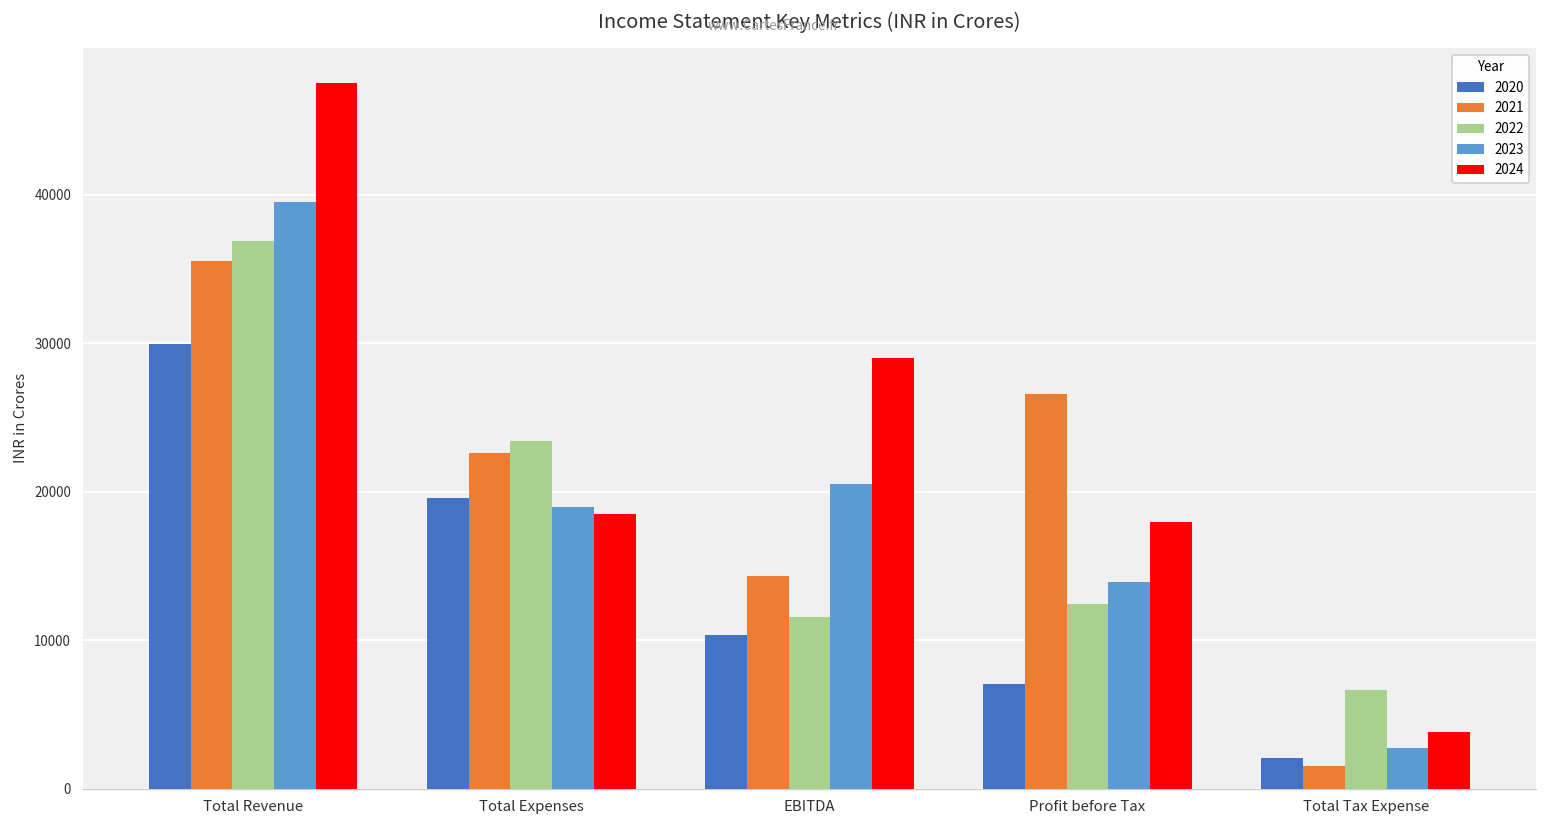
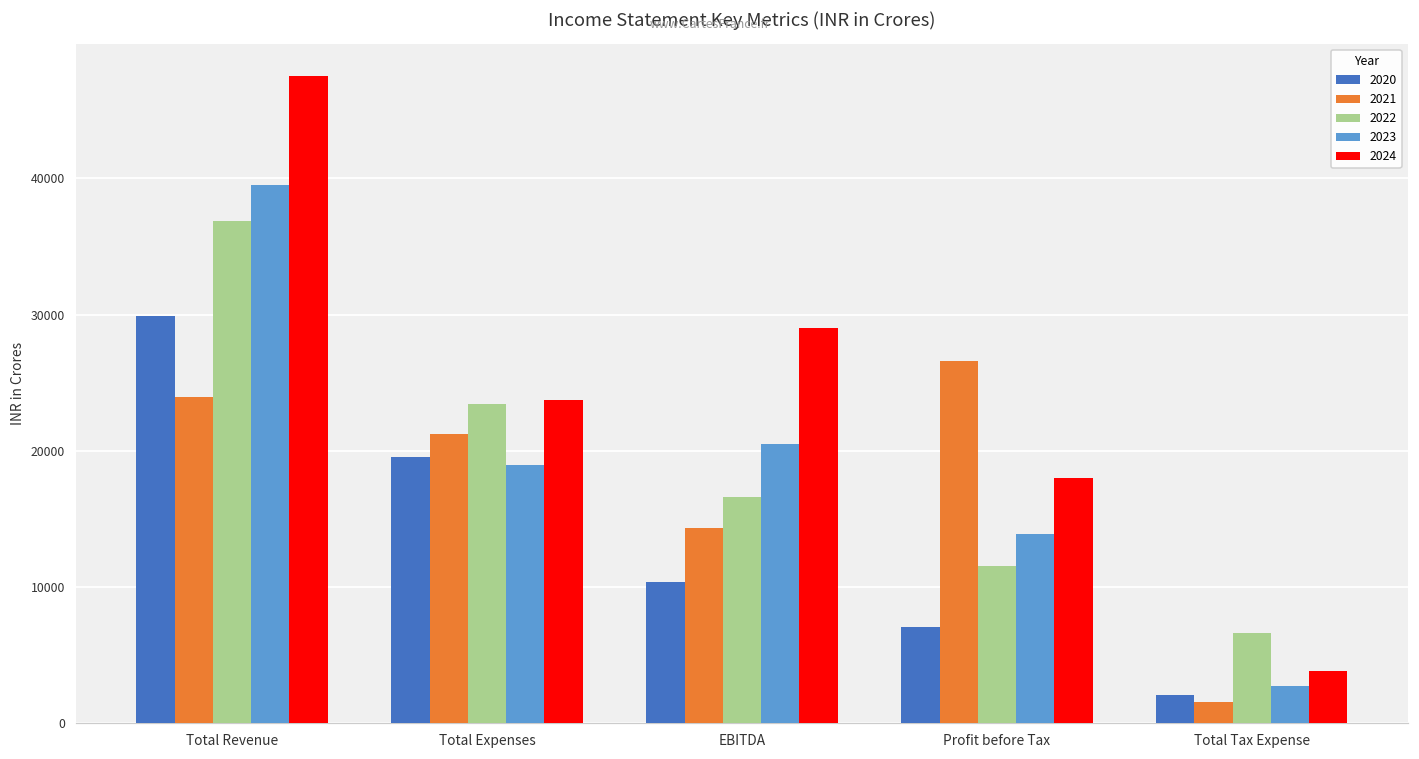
2021, Total Revenue: 35600 -> 23900
2021, Total Expenses: 22600 -> 21200
2024, Total Expenses: 18500 -> 23700
2022, EBITDA: 11500 -> 16600
2022, Profit before Tax: 12400 -> 11600
